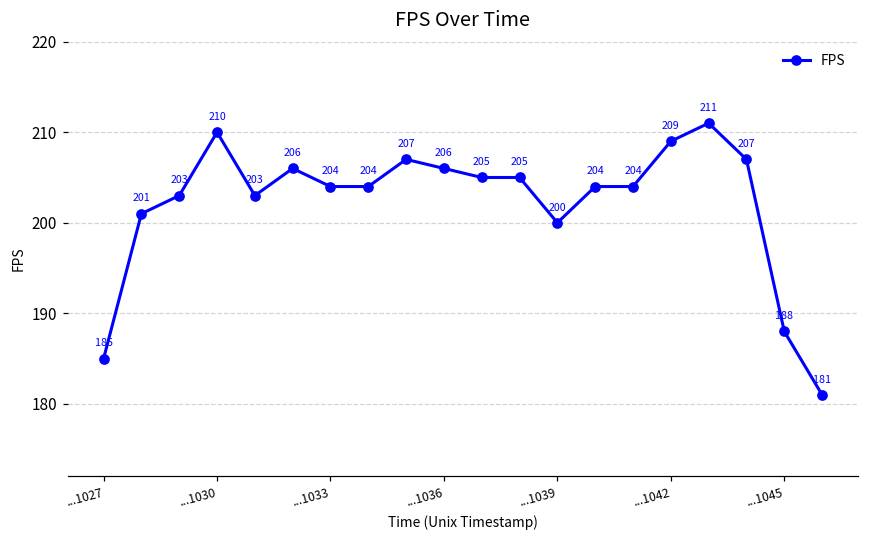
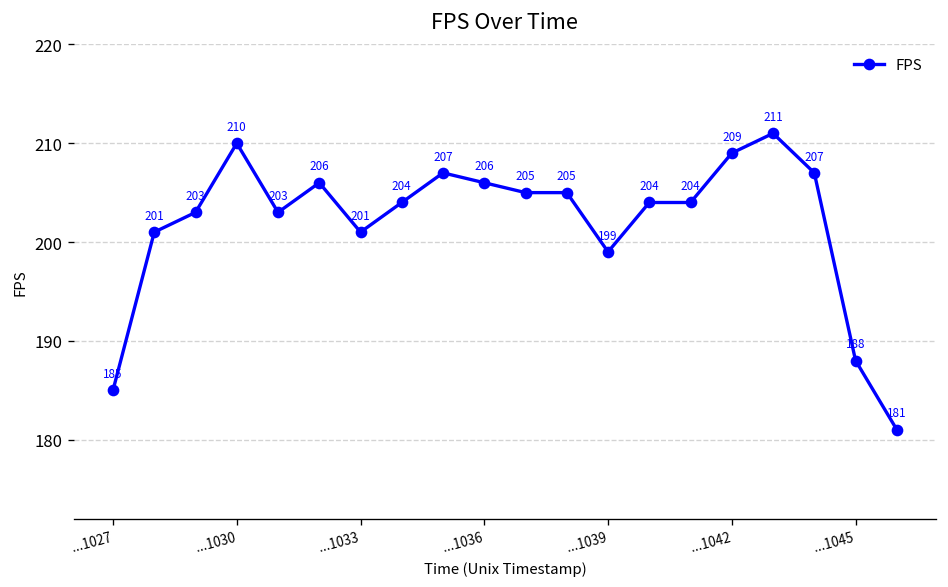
...1033: 204 -> 201
...1039: 200 -> 199
